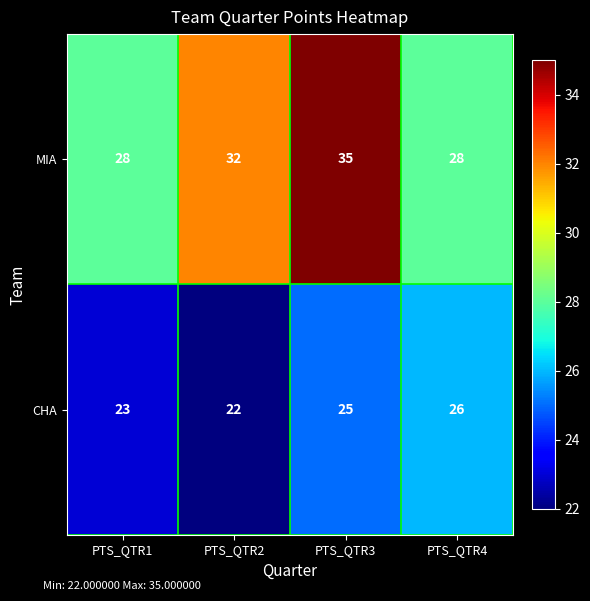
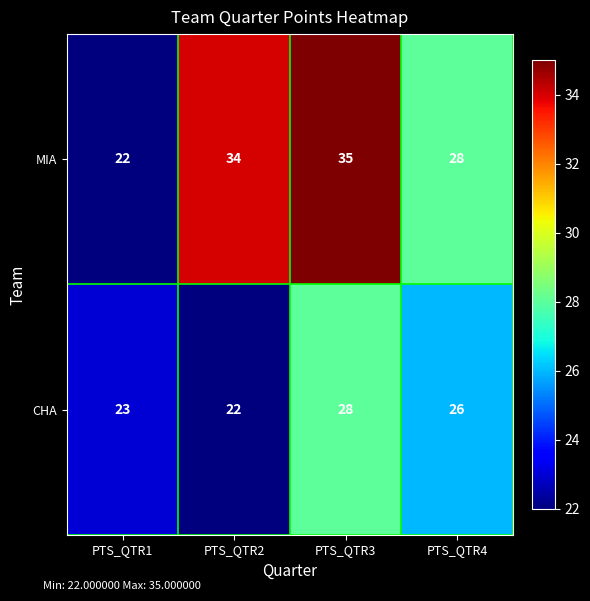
MIA, PTS_QTR1: 28 -> 22
MIA, PTS_QTR2: 32 -> 34
CHA, PTS_QTR3: 25 -> 28
